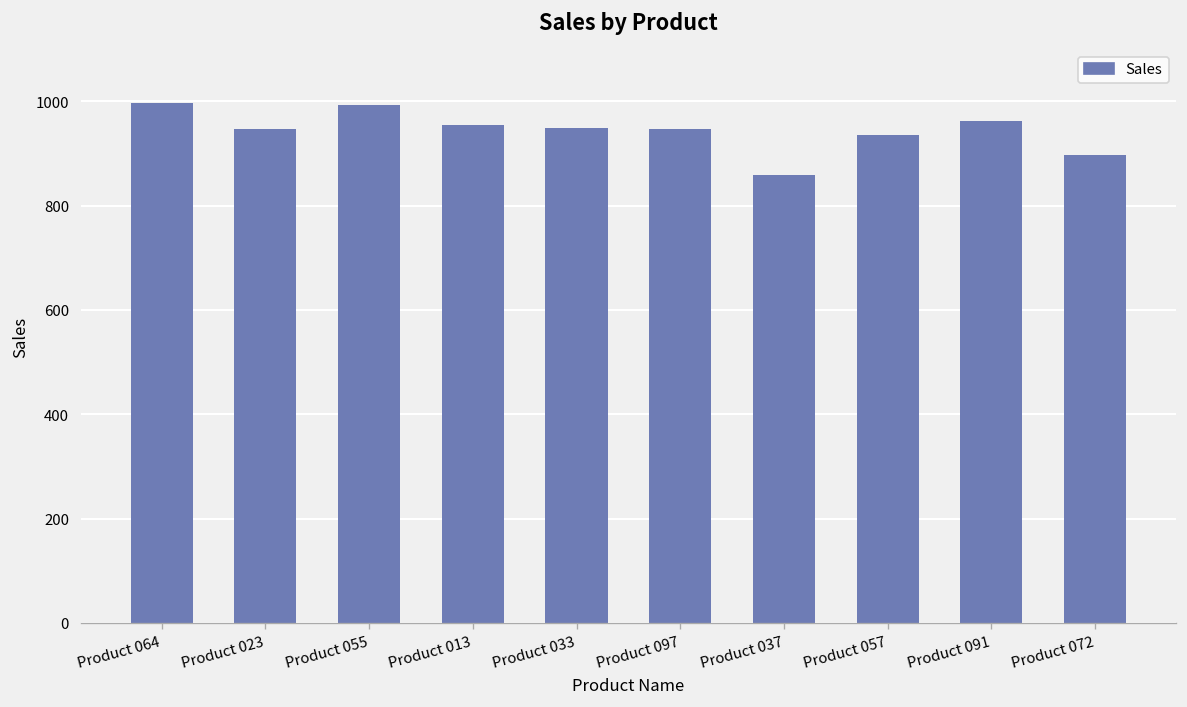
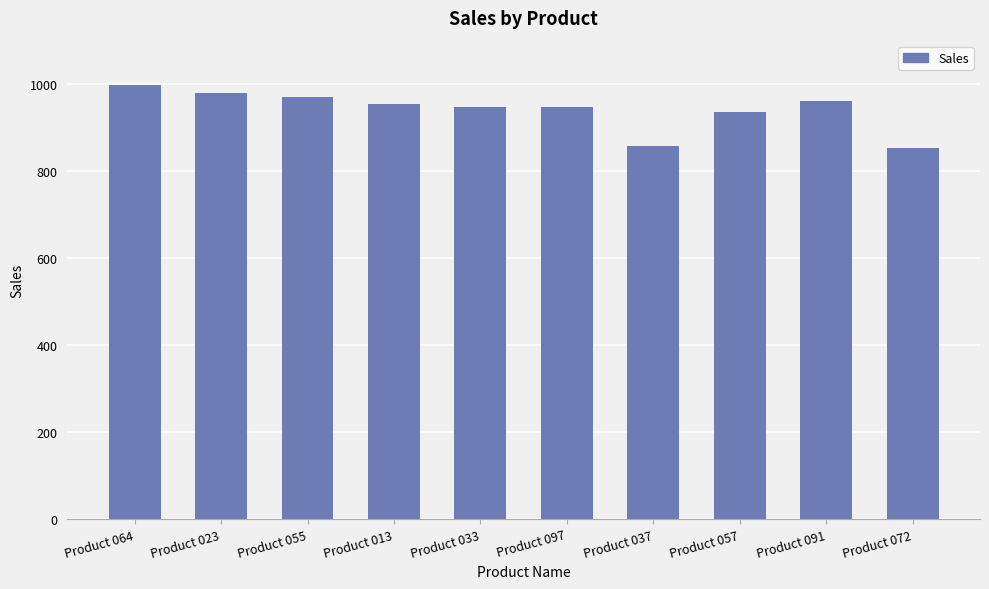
Product 023: 950 -> 980
Product 055: 990 -> 970
Product 072: 900 -> 850
